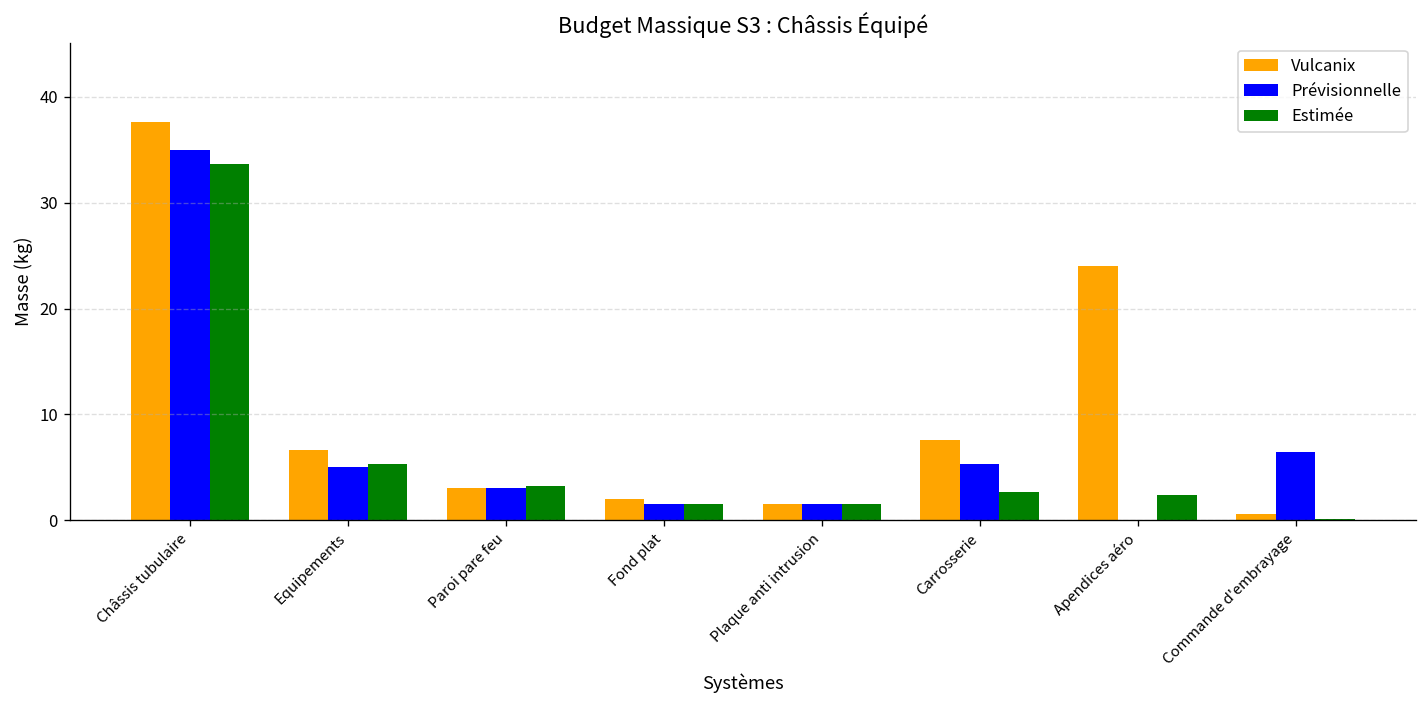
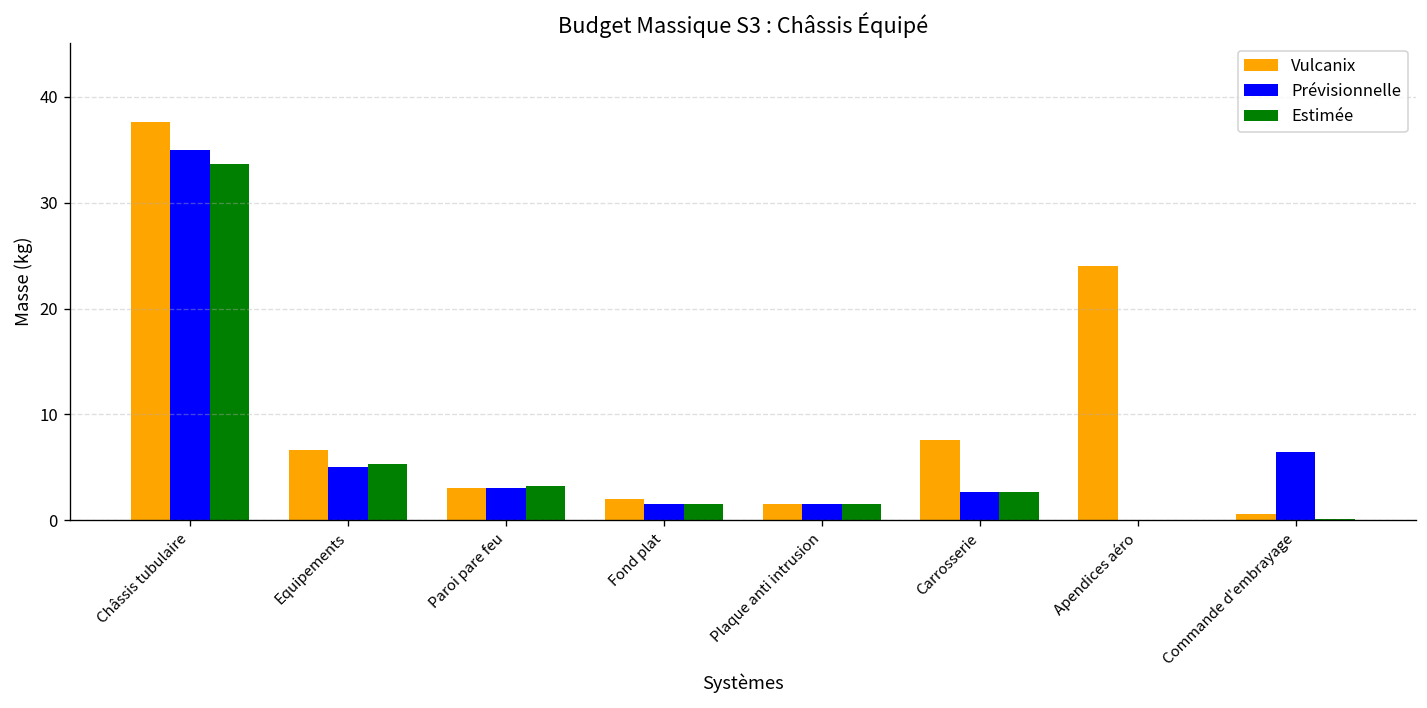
Prévisionnelle, Carrosserie: 5 -> 3
Estimée, Apendices aéro: 2 -> 0
